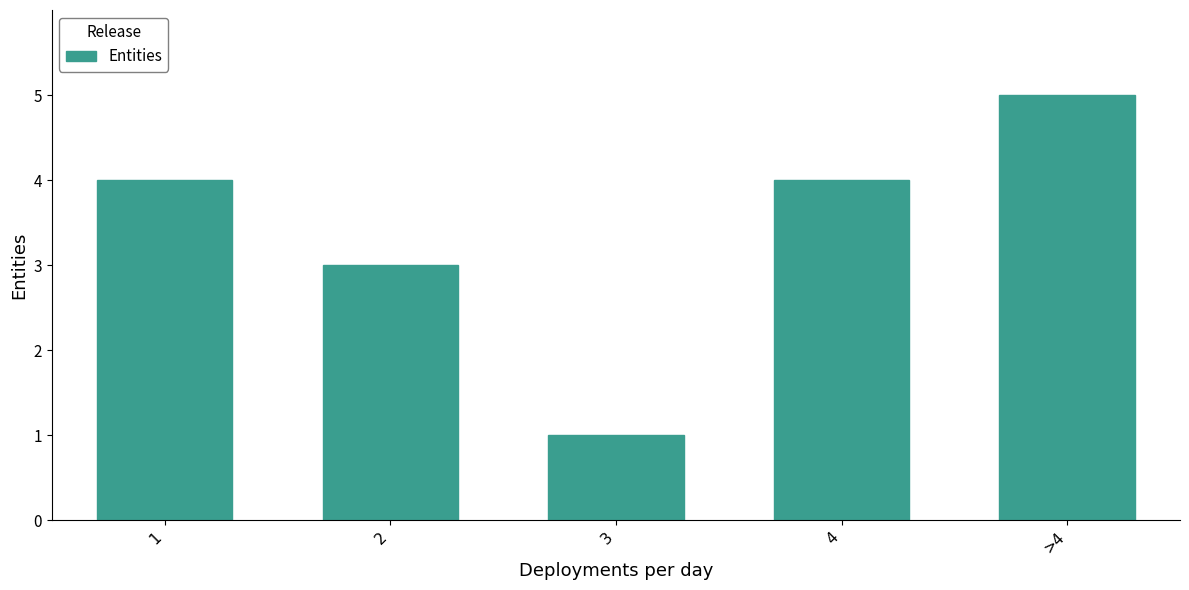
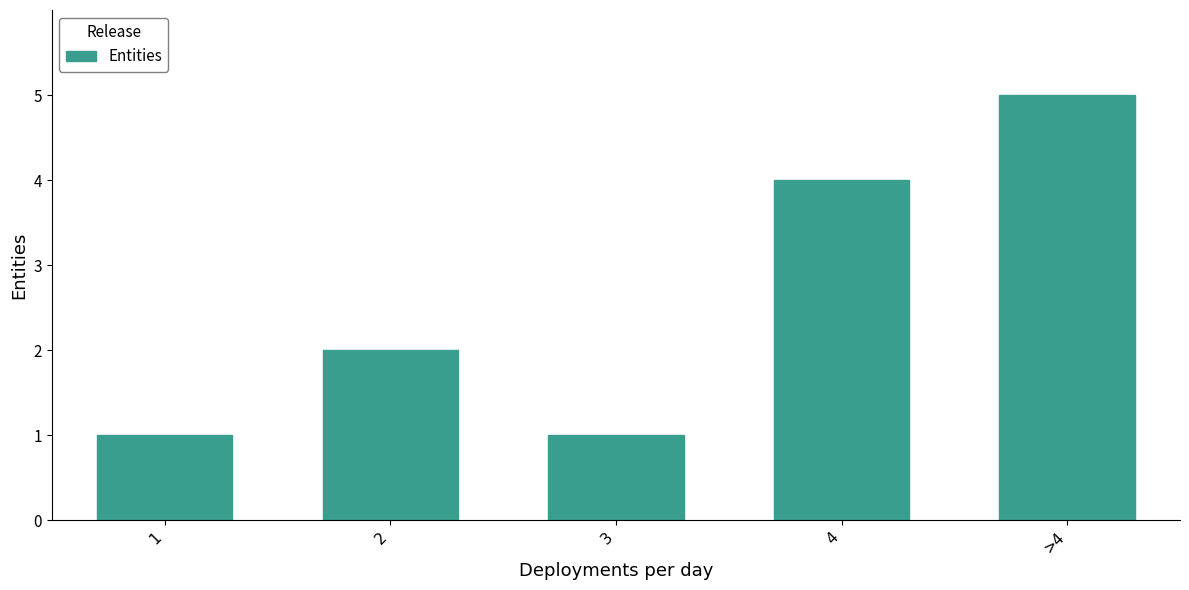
1: 4 -> 1
2: 3 -> 2
